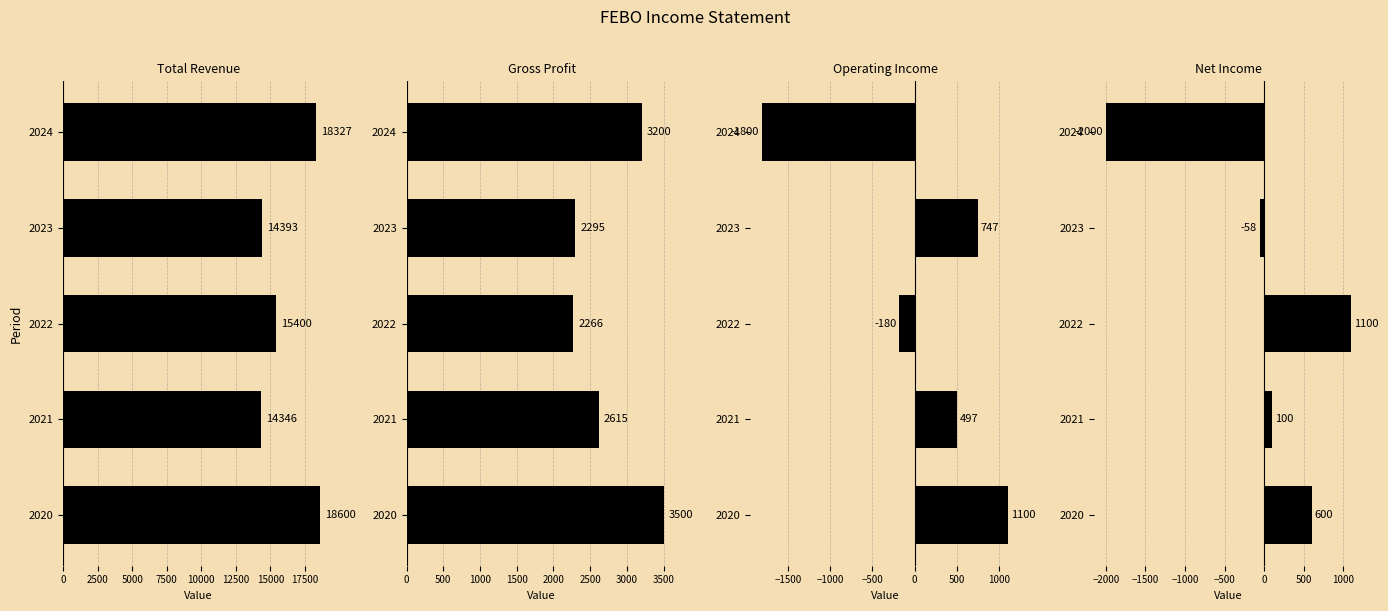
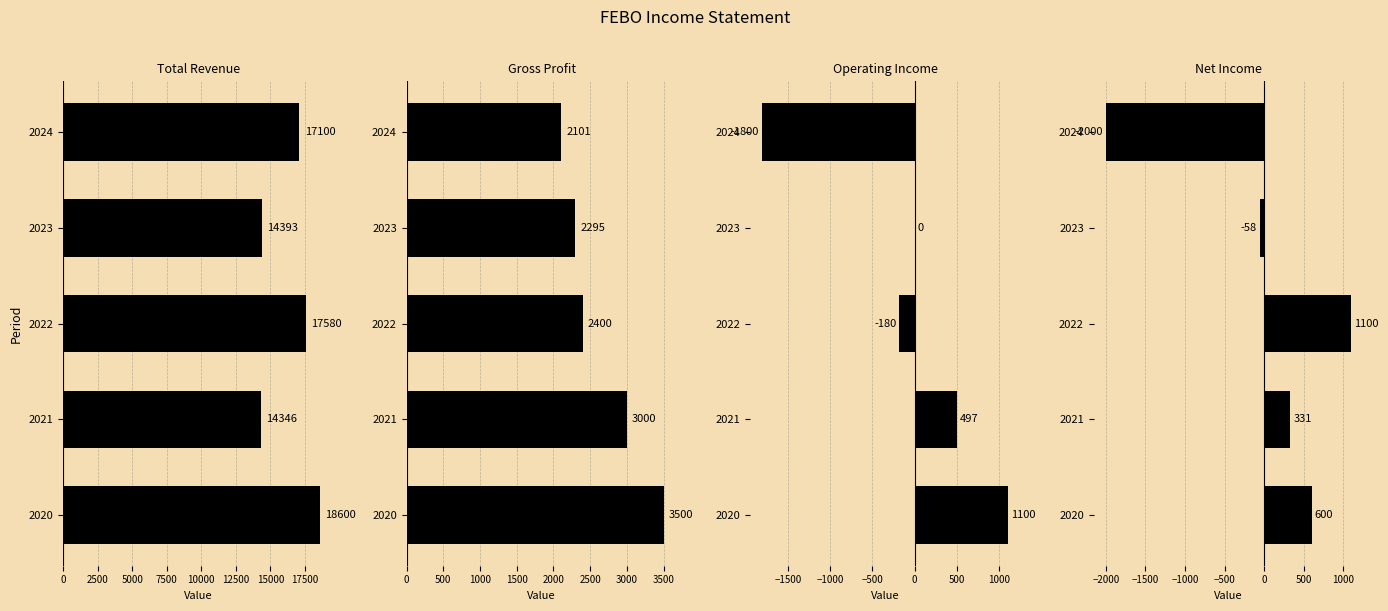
Total Revenue, 2024: 18327 -> 17100
Total Revenue, 2022: 15400 -> 17580
Gross Profit, 2024: 3200 -> 2101
Gross Profit, 2022: 2266 -> 2400
Gross Profit, 2021: 2615 -> 3000
Operating Income, 2023: 747 -> 0
Net Income, 2021: 100 -> 331
